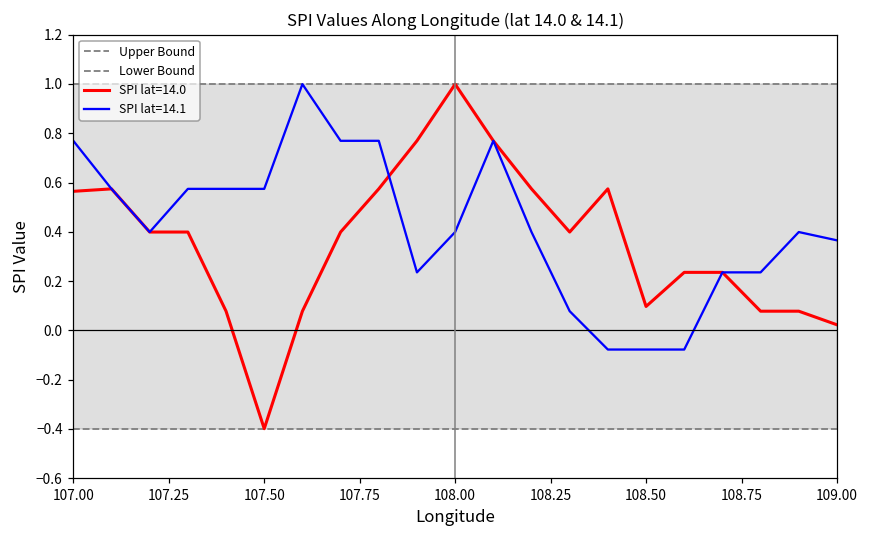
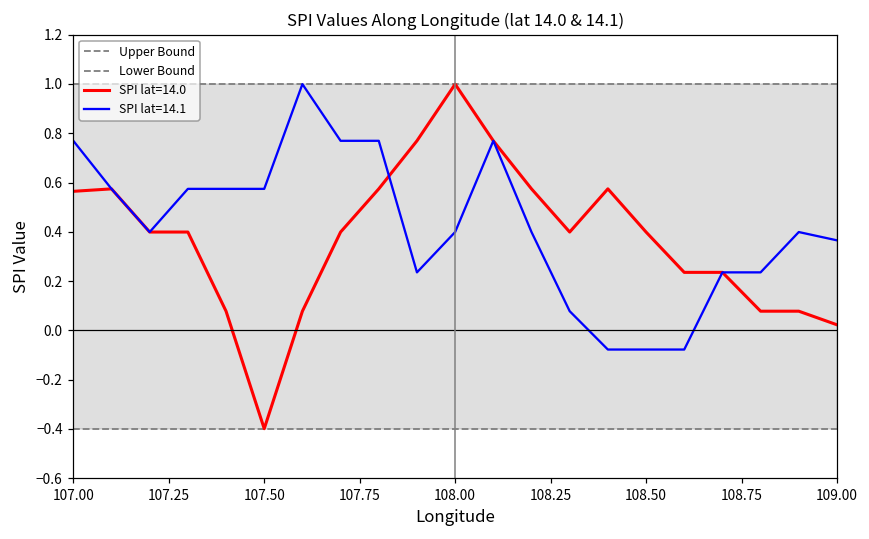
SPI lat=14.0, 108.50: 0.10 -> 0.40
